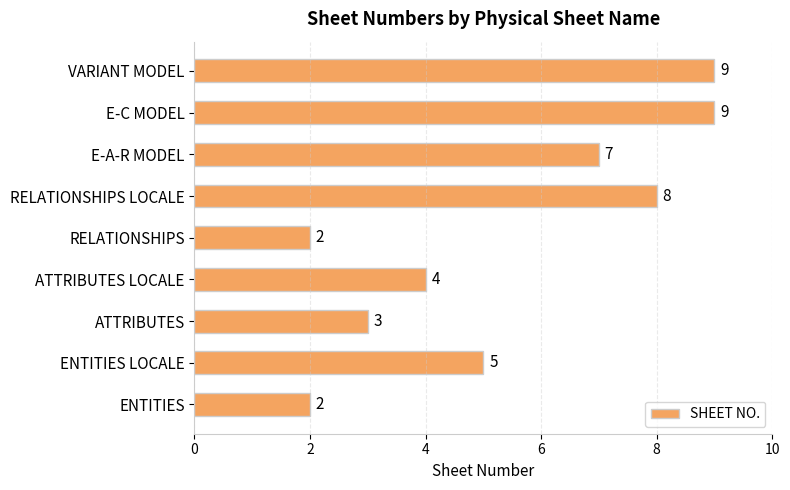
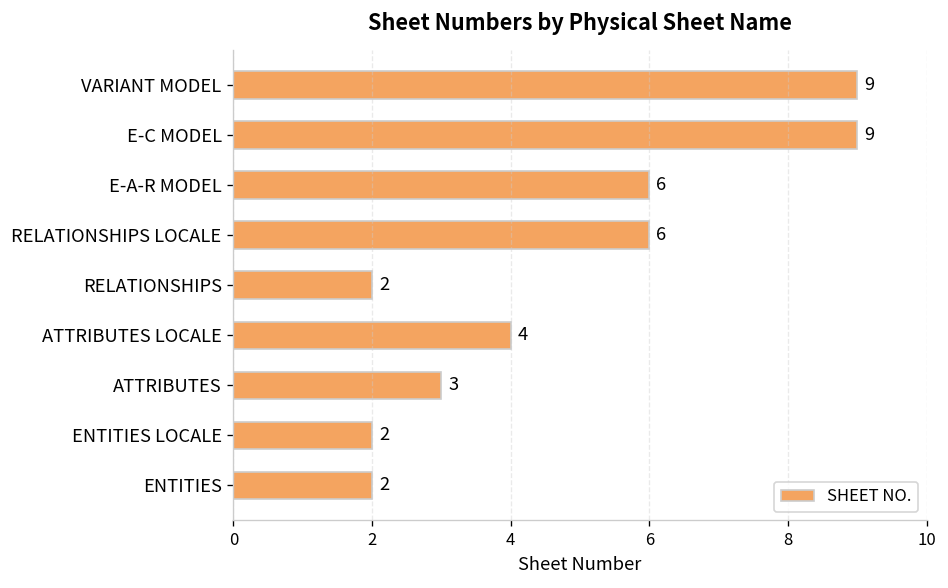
E-A-R MODEL: 7 -> 6
RELATIONSHIPS LOCALE: 8 -> 6
ENTITIES LOCALE: 5 -> 2
